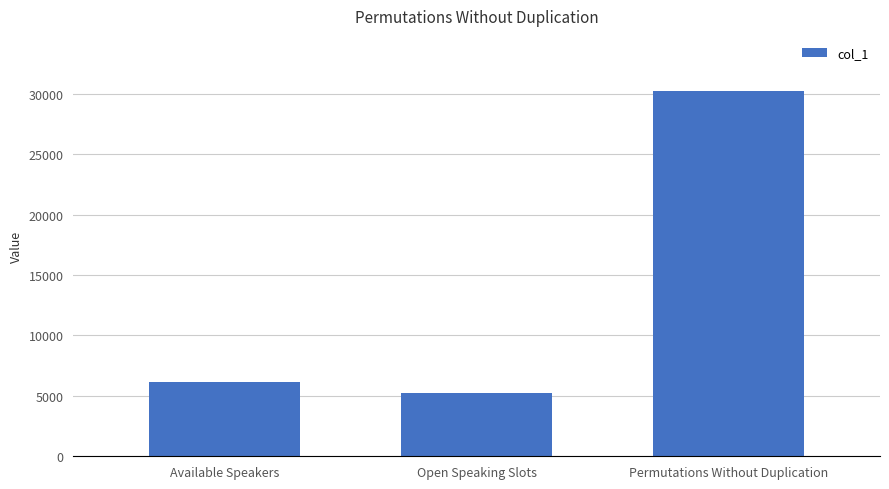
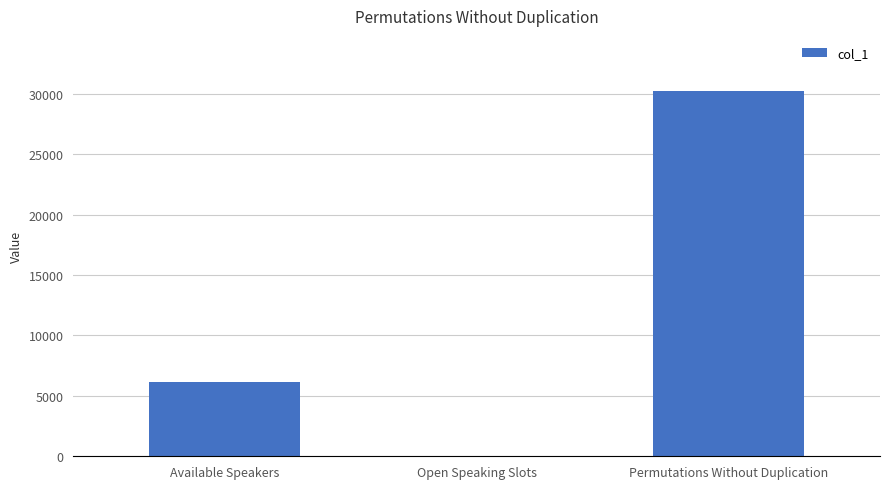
Open Speaking Slots: 5300 -> 0
